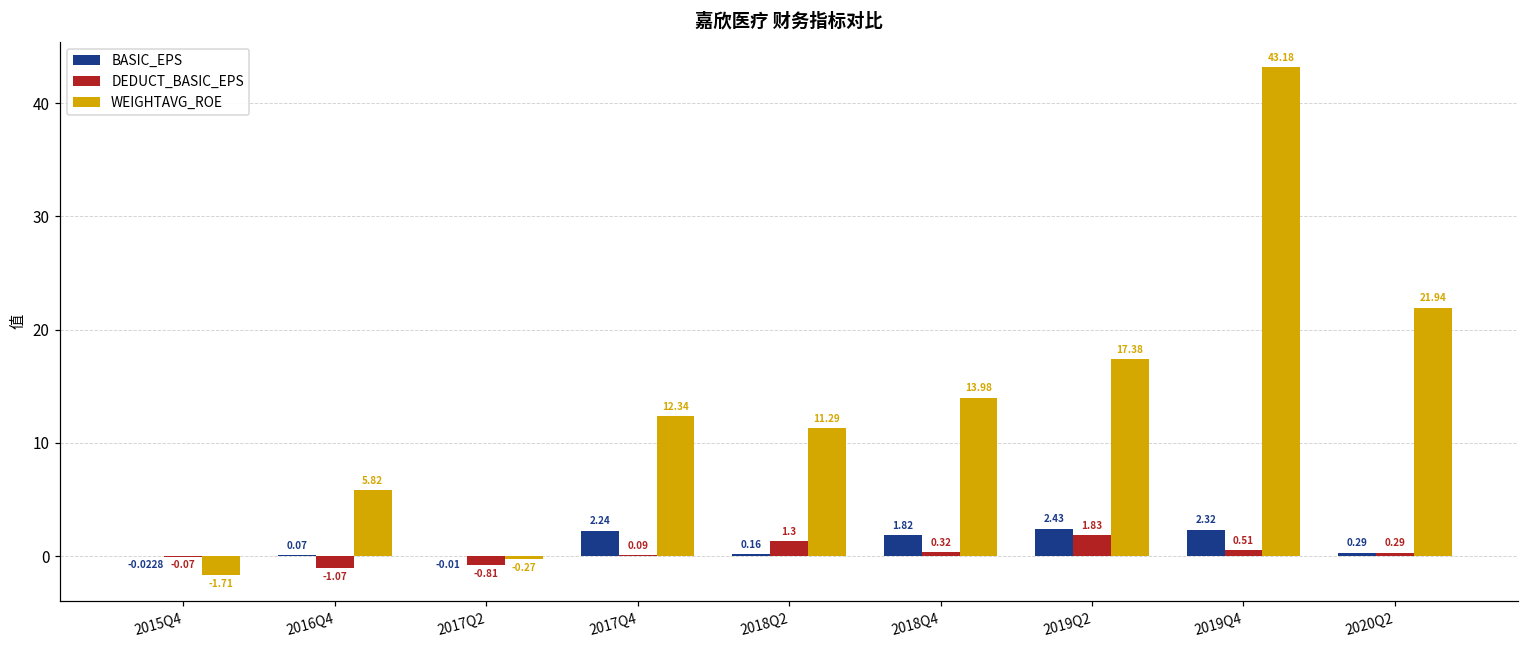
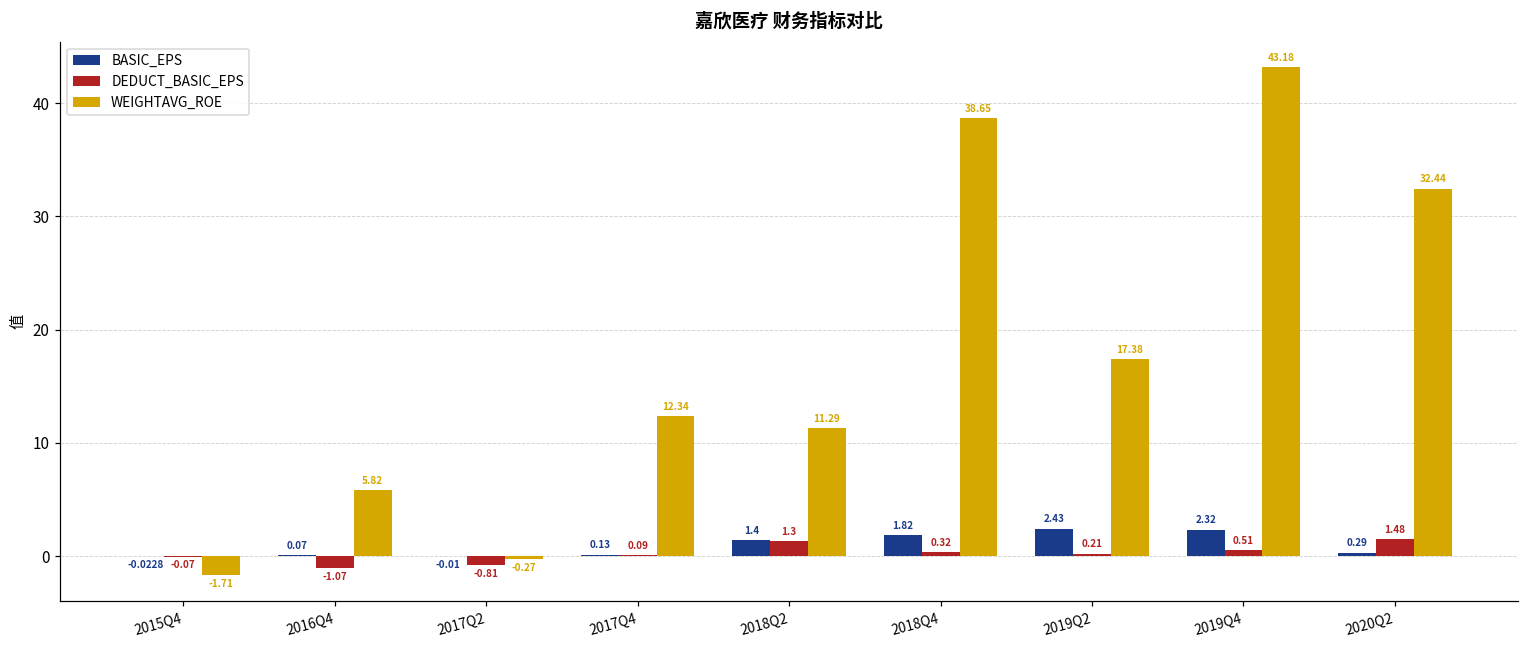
BASIC_EPS, 2017Q4: 2.24 -> 0.13
BASIC_EPS, 2018Q2: 0.16 -> 1.4
WEIGHTAVG_ROE, 2018Q4: 13.98 -> 38.65
DEDUCT_BASIC_EPS, 2019Q2: 1.83 -> 0.21
DEDUCT_BASIC_EPS, 2020Q2: 0.29 -> 1.48
WEIGHTAVG_ROE, 2020Q2: 21.94 -> 32.44
